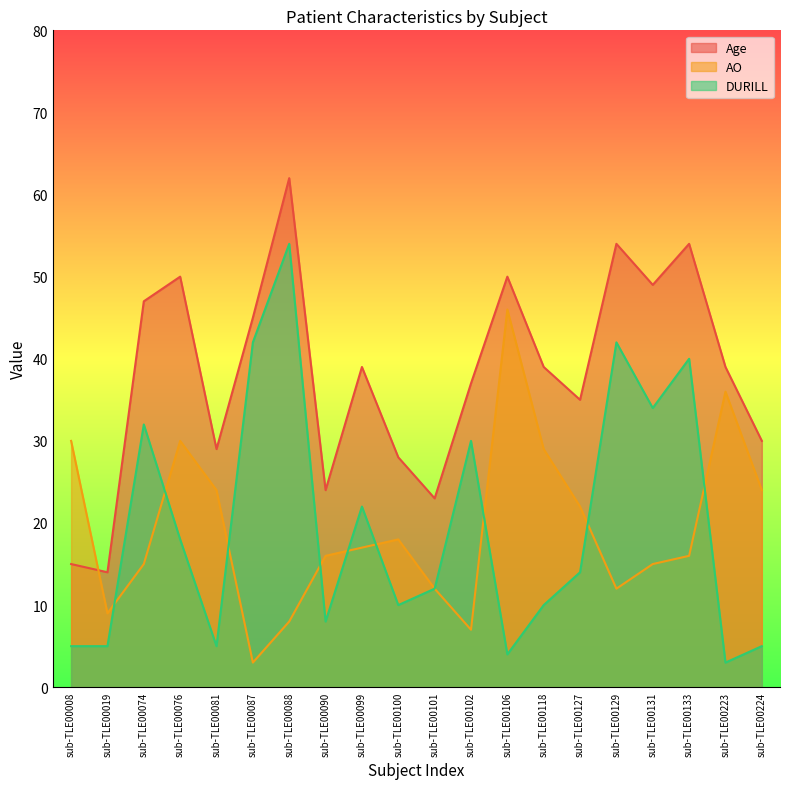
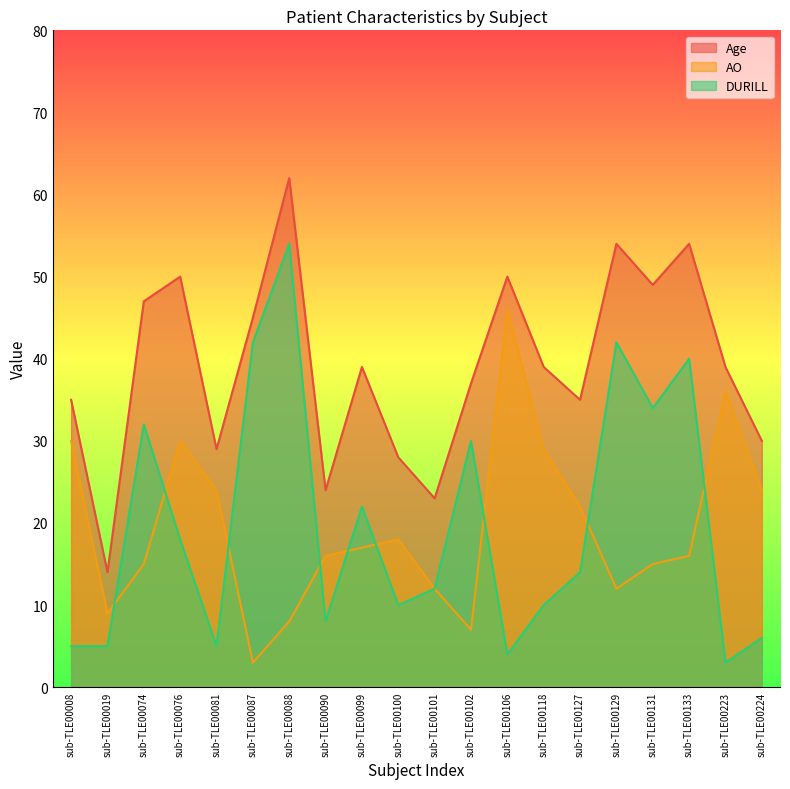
Age, sub-TLE00008: 15 -> 35
DURILL, sub-TLE00224: 5 -> 6
